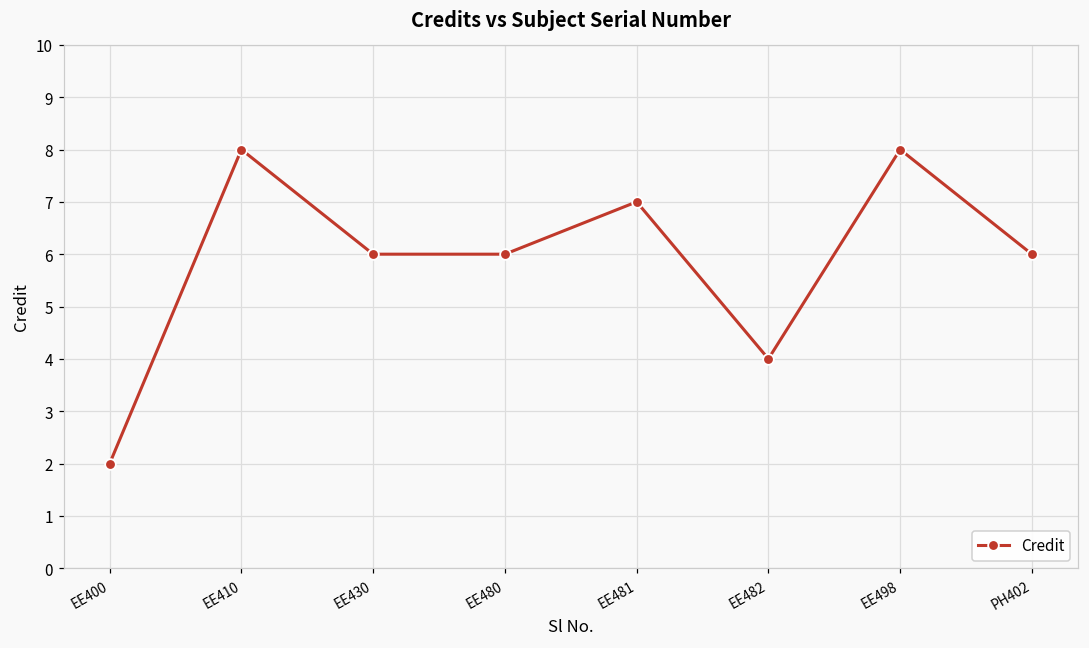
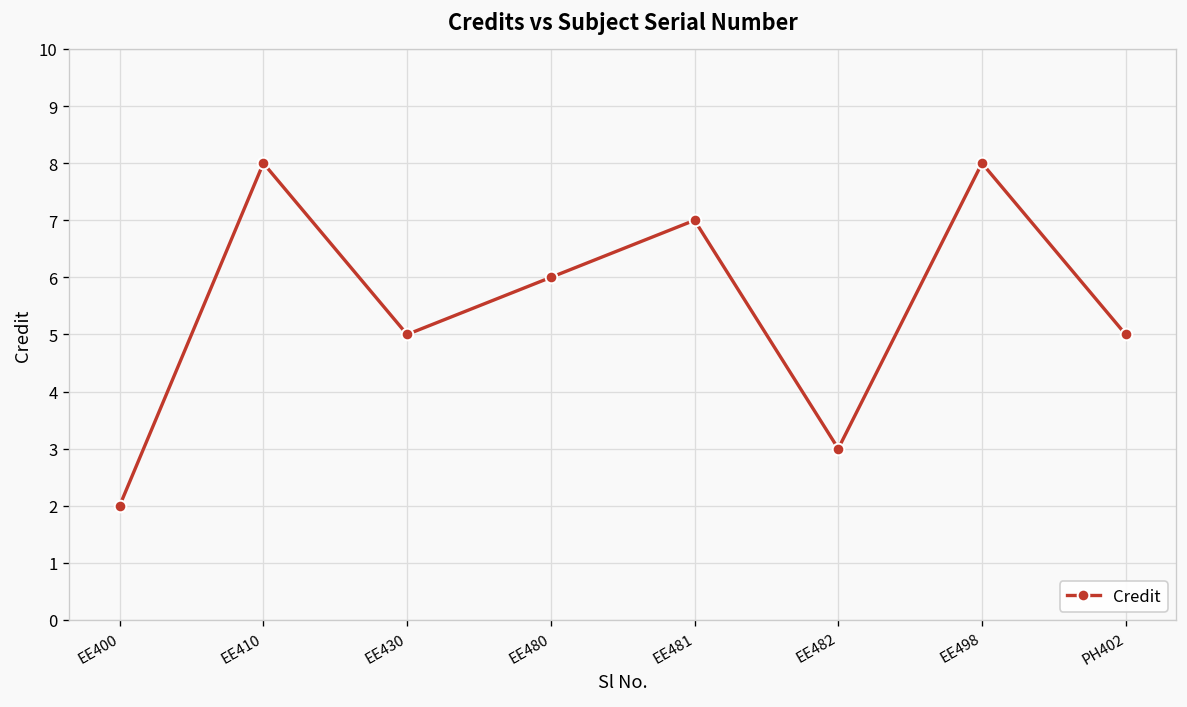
EE430: 6 -> 5
EE482: 4 -> 3
PH402: 6 -> 5
